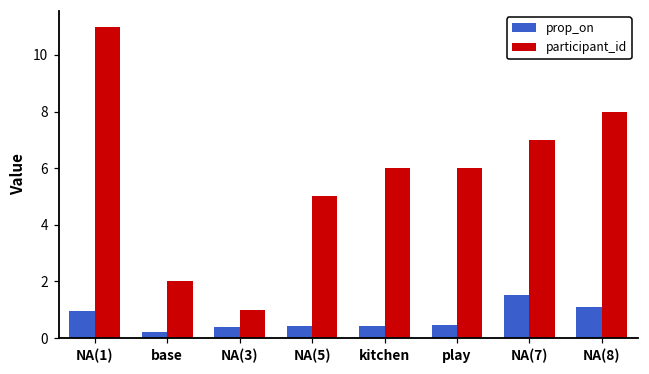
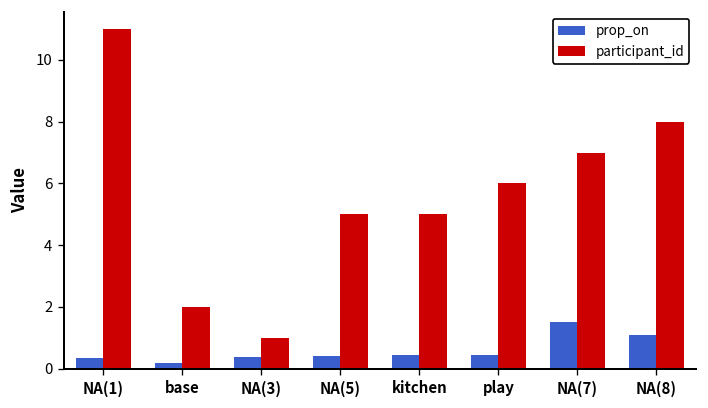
prop_on, NA(1): 0.9 -> 0.3
participant_id, kitchen: 6 -> 5
